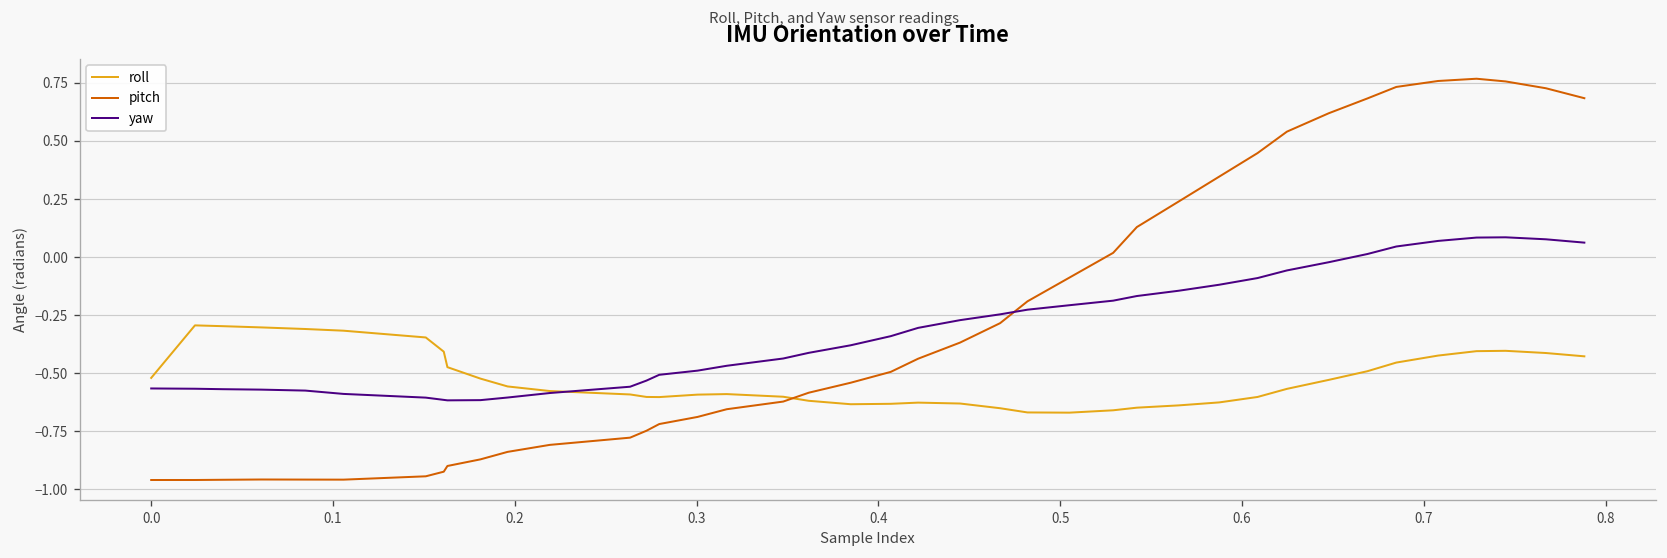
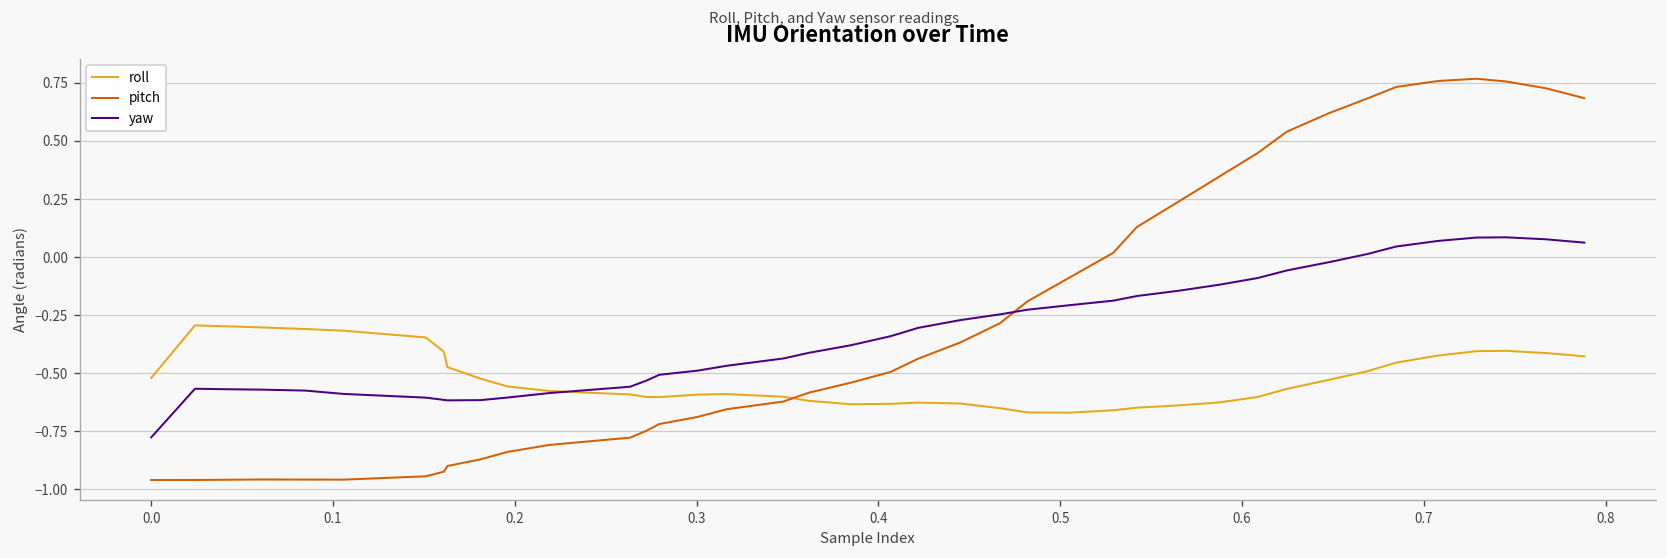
yaw, 0.0: -0.57 -> -0.78
